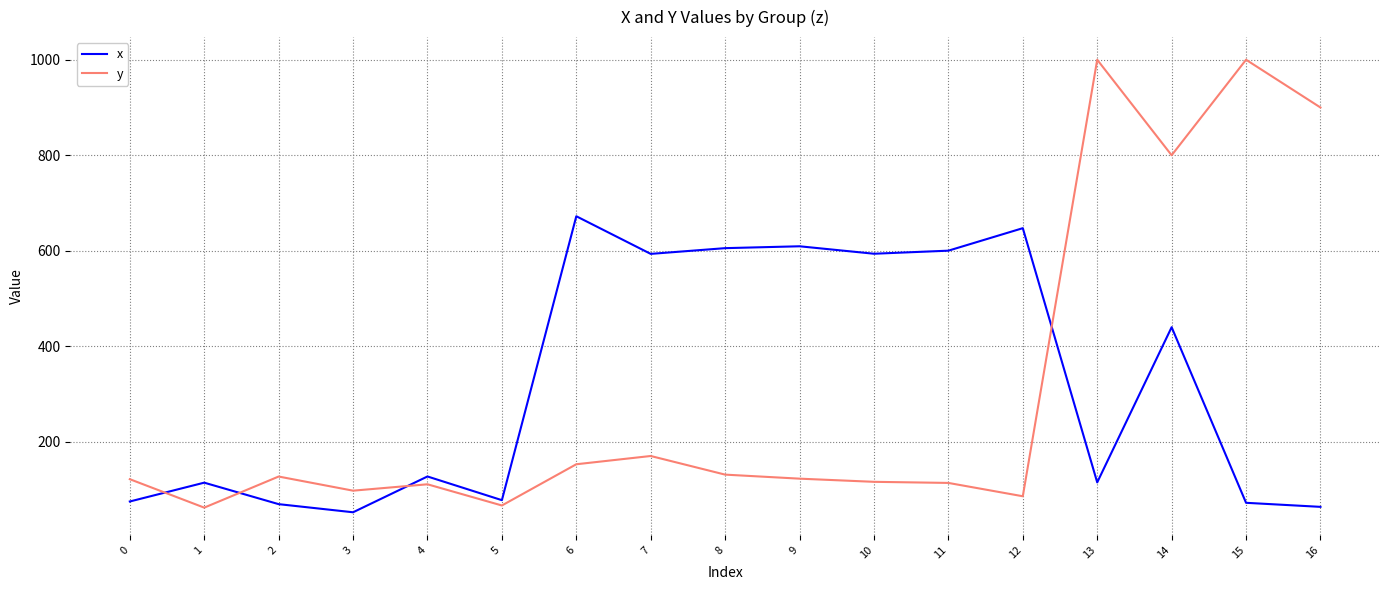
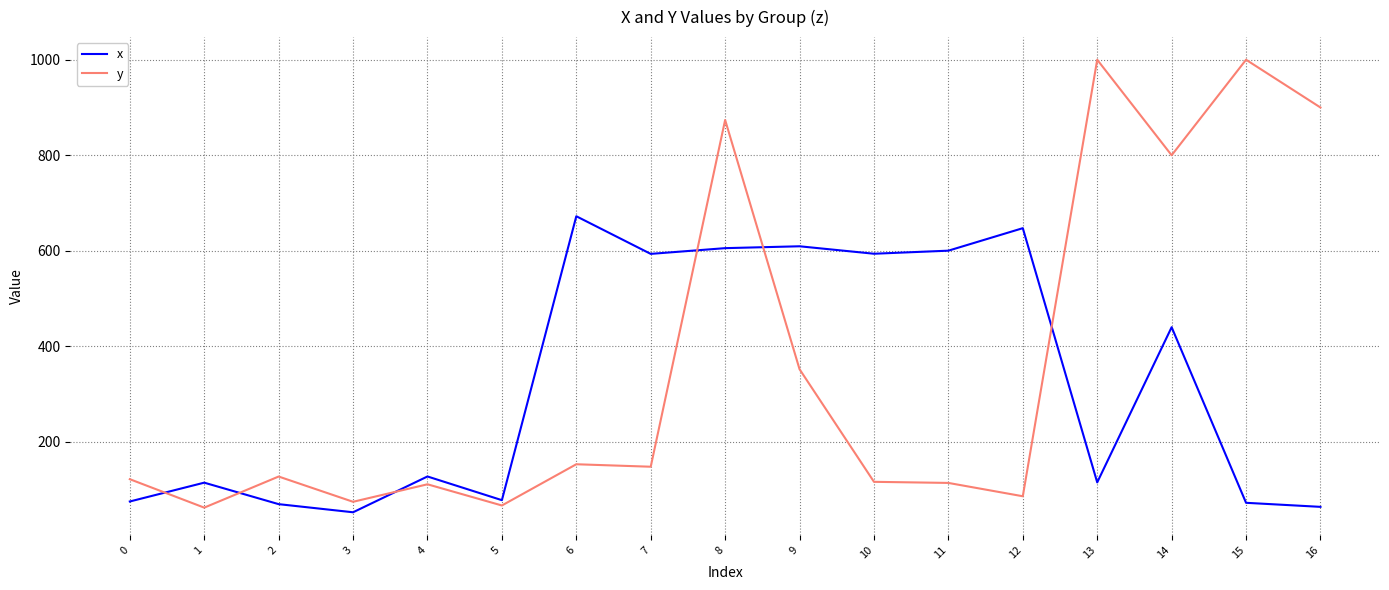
y, 3: 100 -> 70
y, 7: 170 -> 150
y, 8: 130 -> 870
y, 9: 120 -> 350
